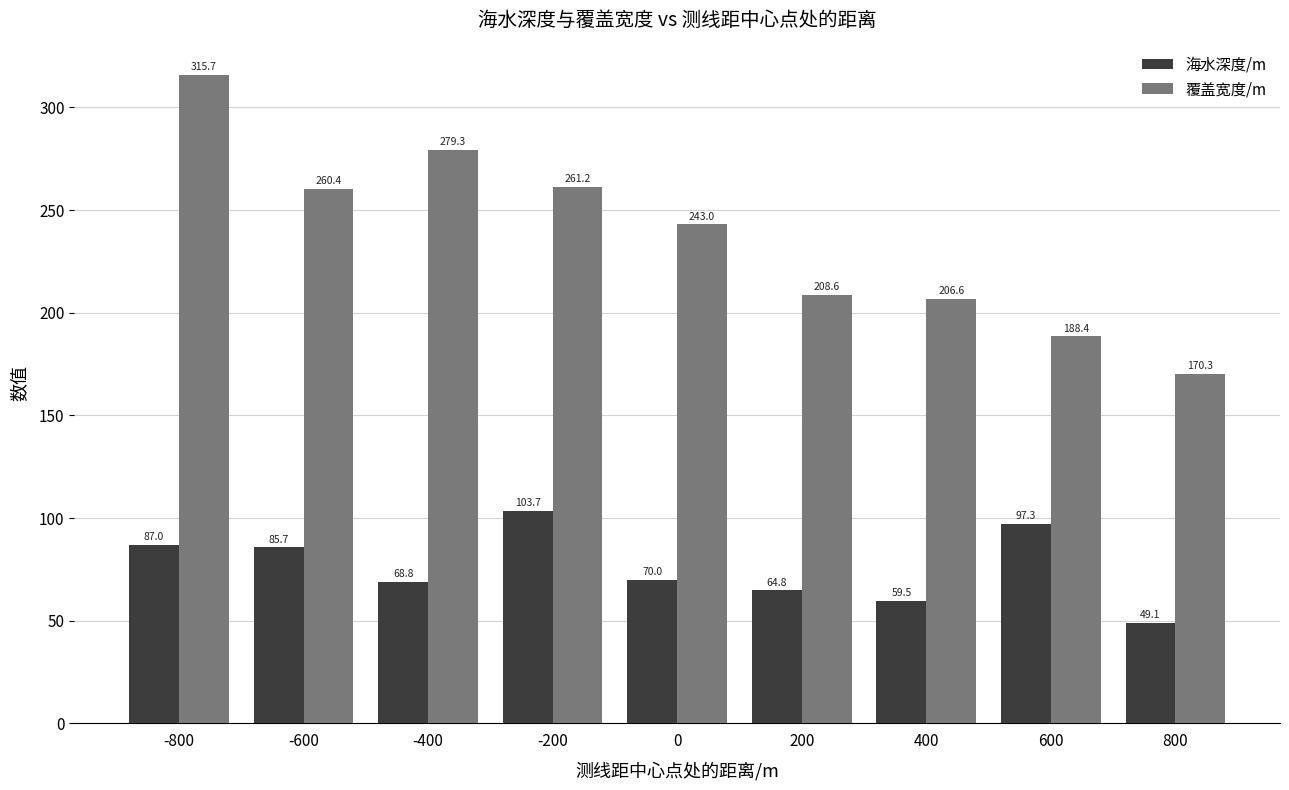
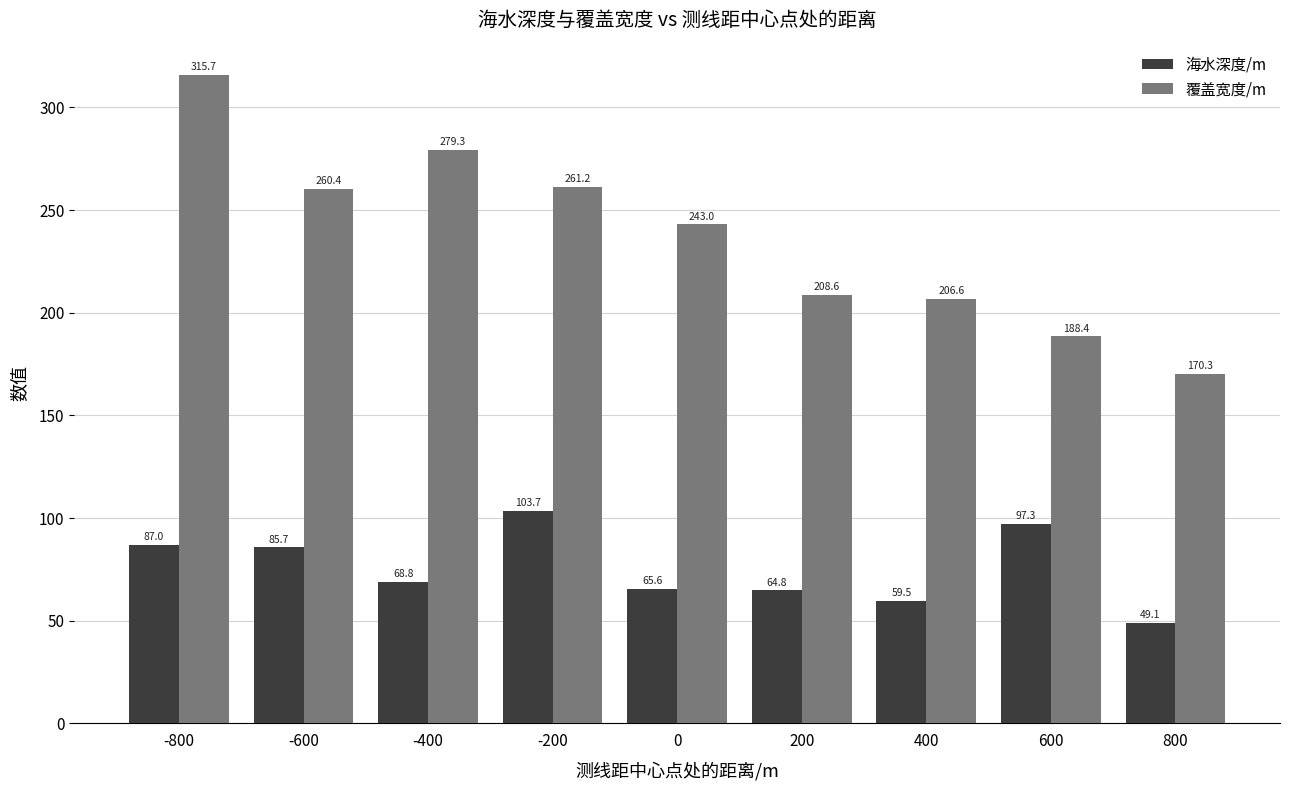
海水深度/m, 0: 70.0 -> 65.6
